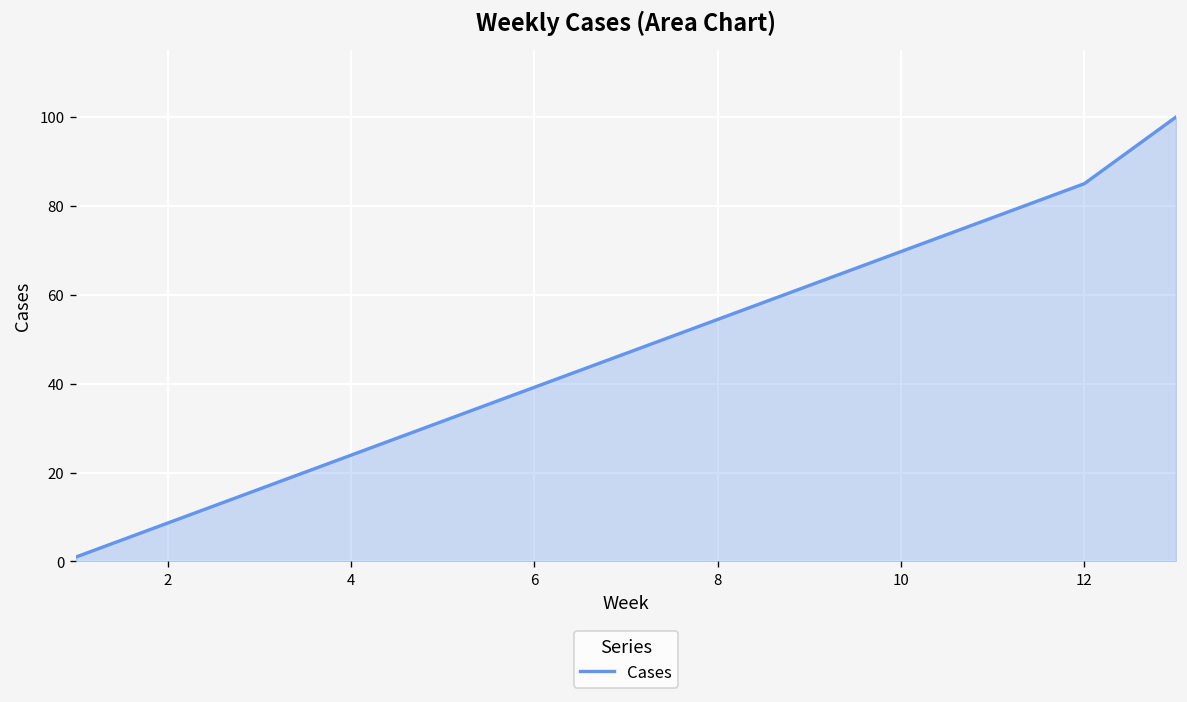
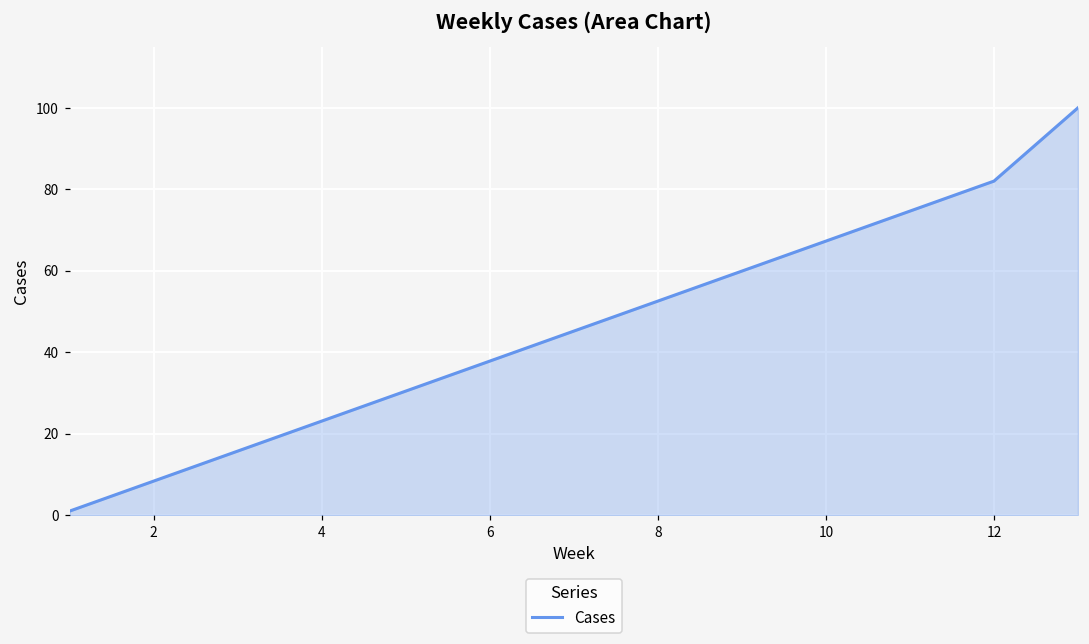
12: 85 -> 82
